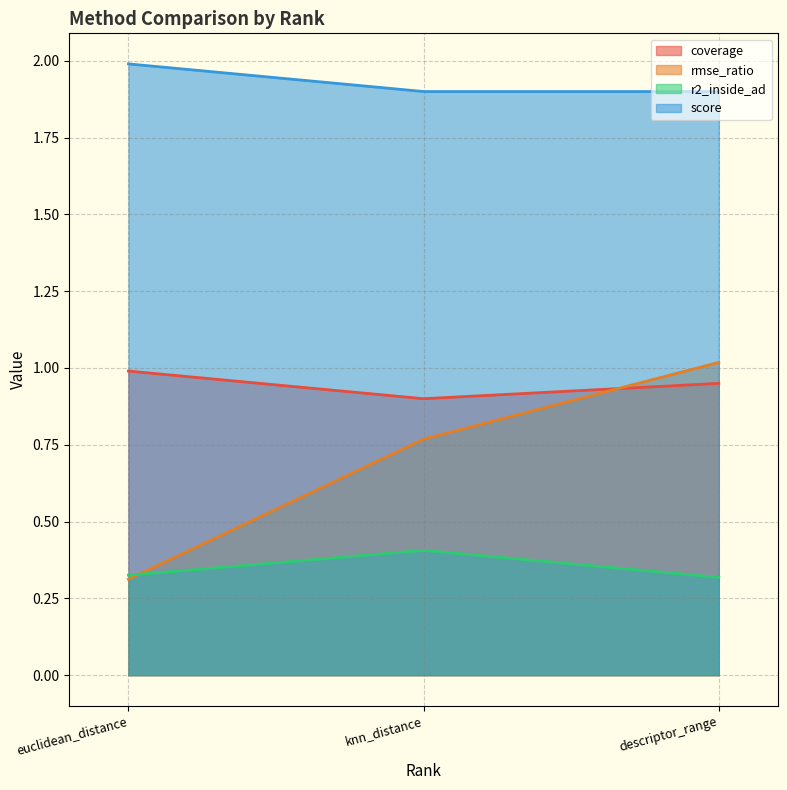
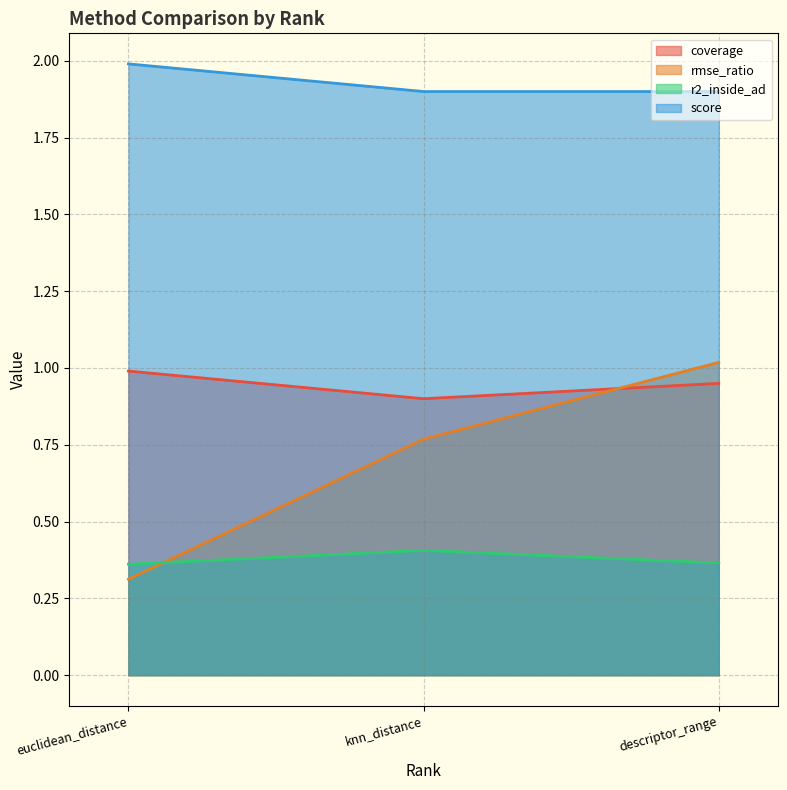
r2_inside_ad, euclidean_distance: 0.33 -> 0.36
r2_inside_ad, descriptor_range: 0.32 -> 0.37
